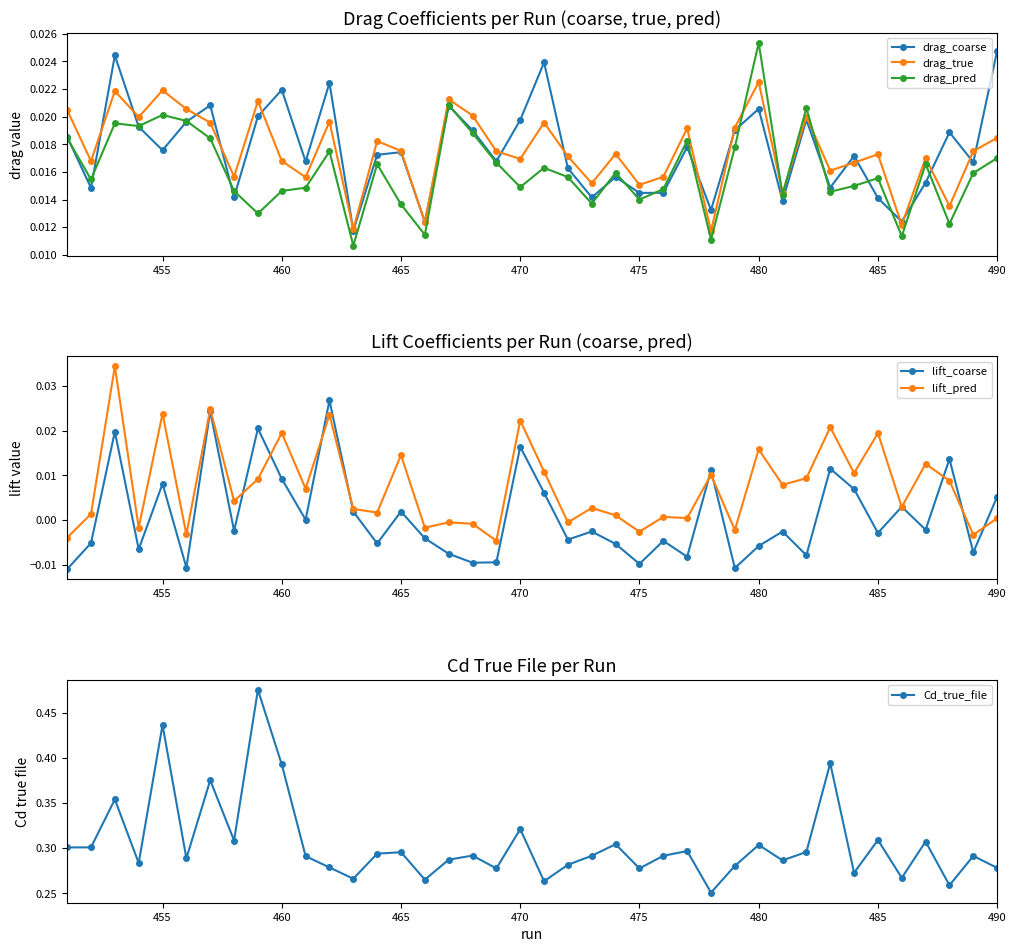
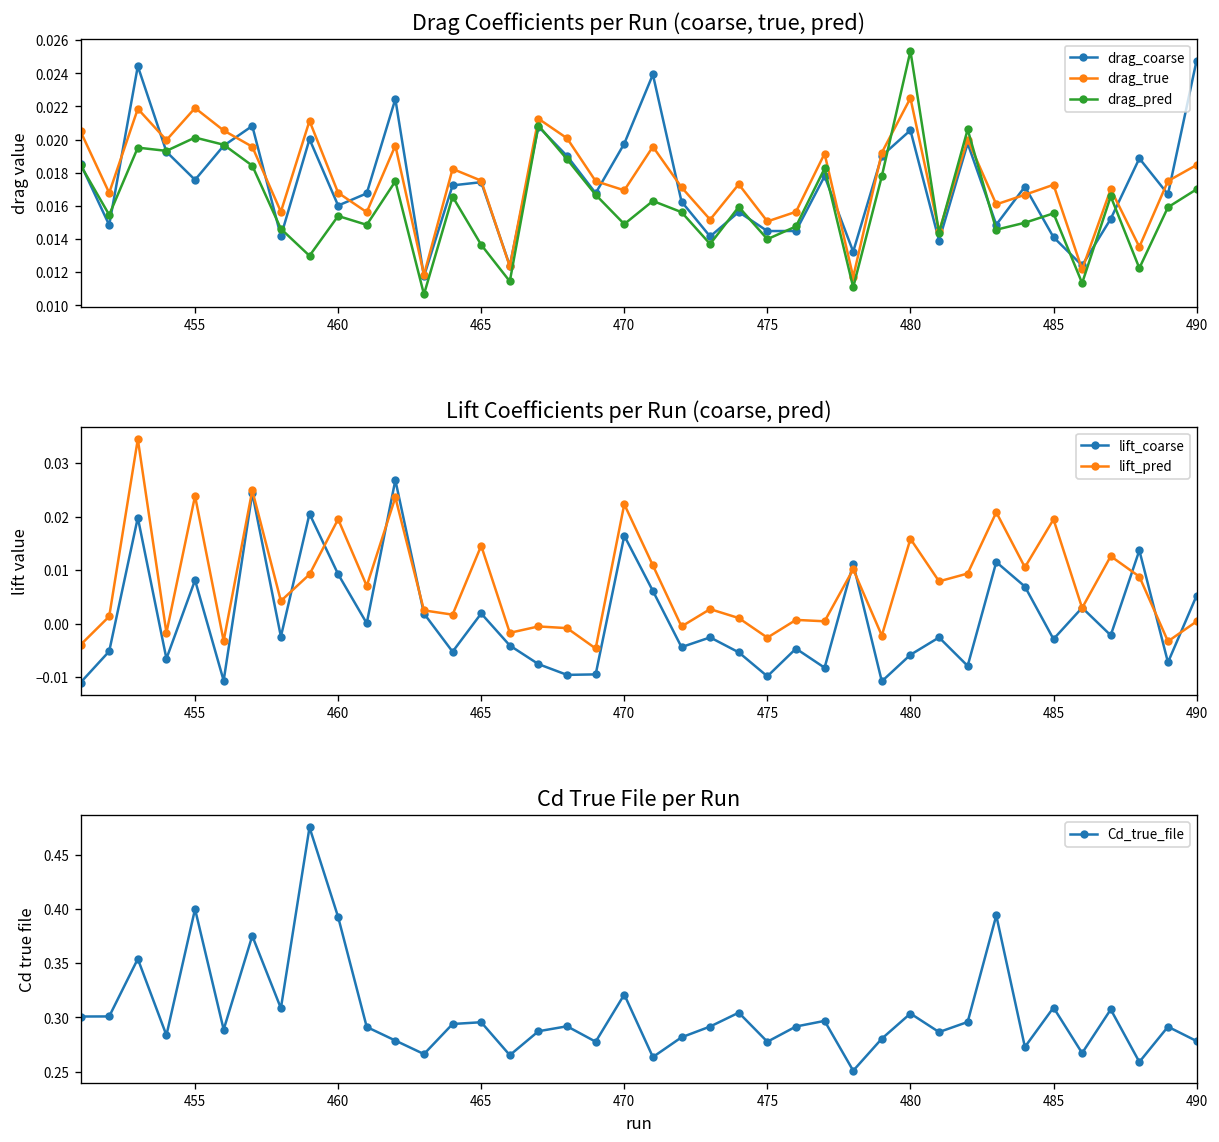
Drag Coefficients per Run (coarse, true, pred), drag_coarse, 460: 0.0219 -> 0.0160
Drag Coefficients per Run (coarse, true, pred), drag_pred, 460: 0.0146 -> 0.0154
Cd True File per Run, 455: 0.44 -> 0.40
